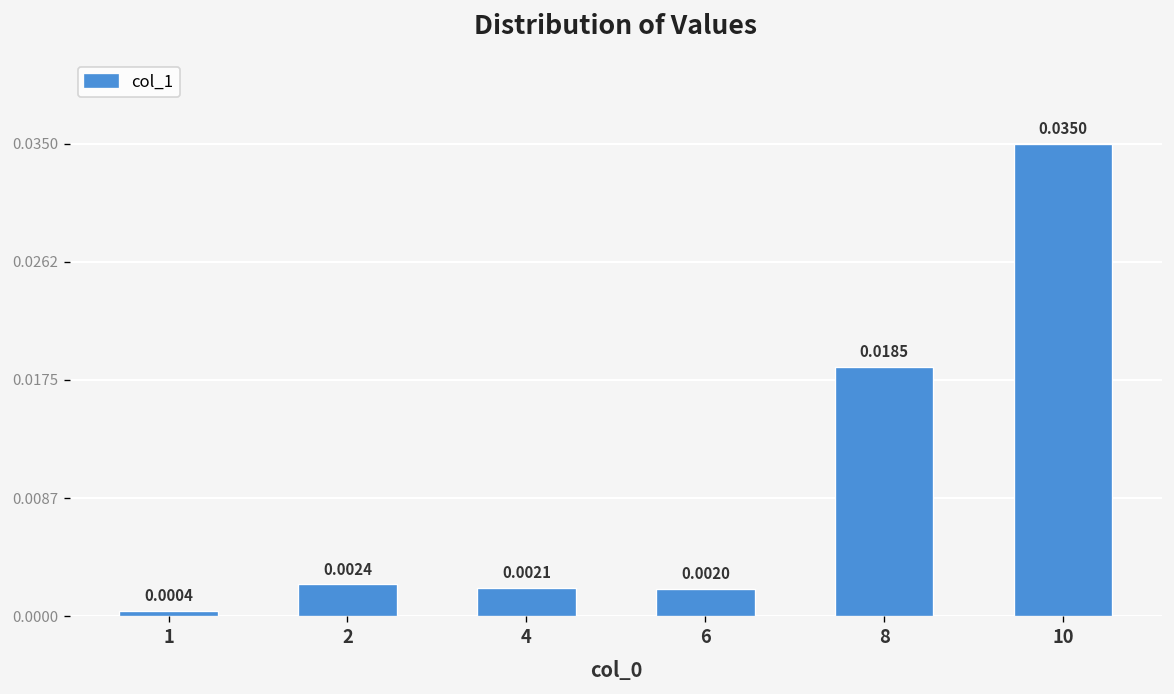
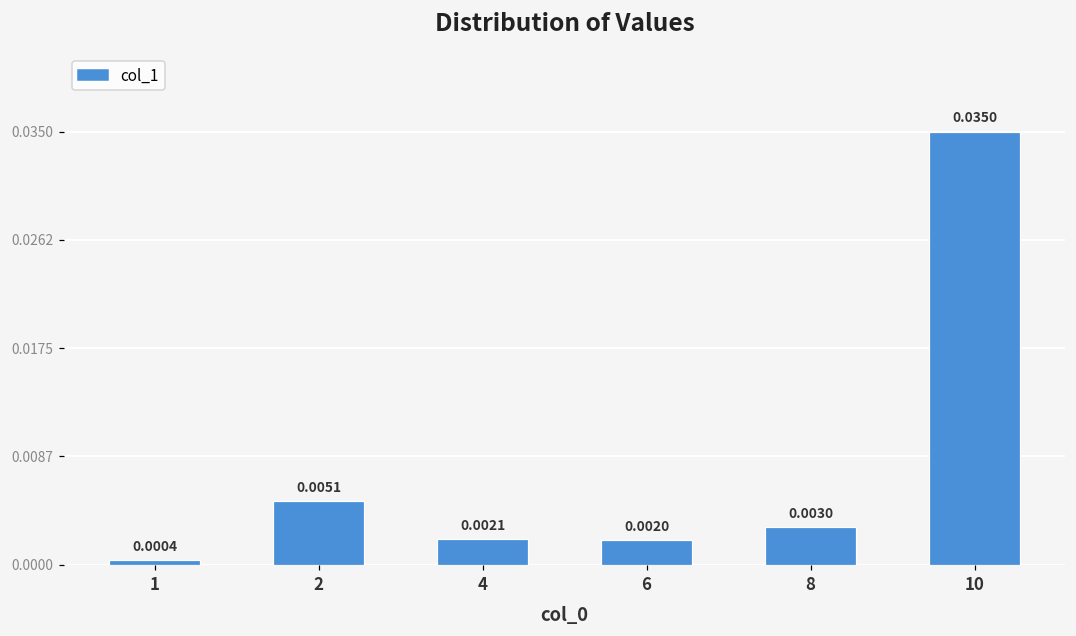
2: 0.0024 -> 0.0051
8: 0.0185 -> 0.0030
